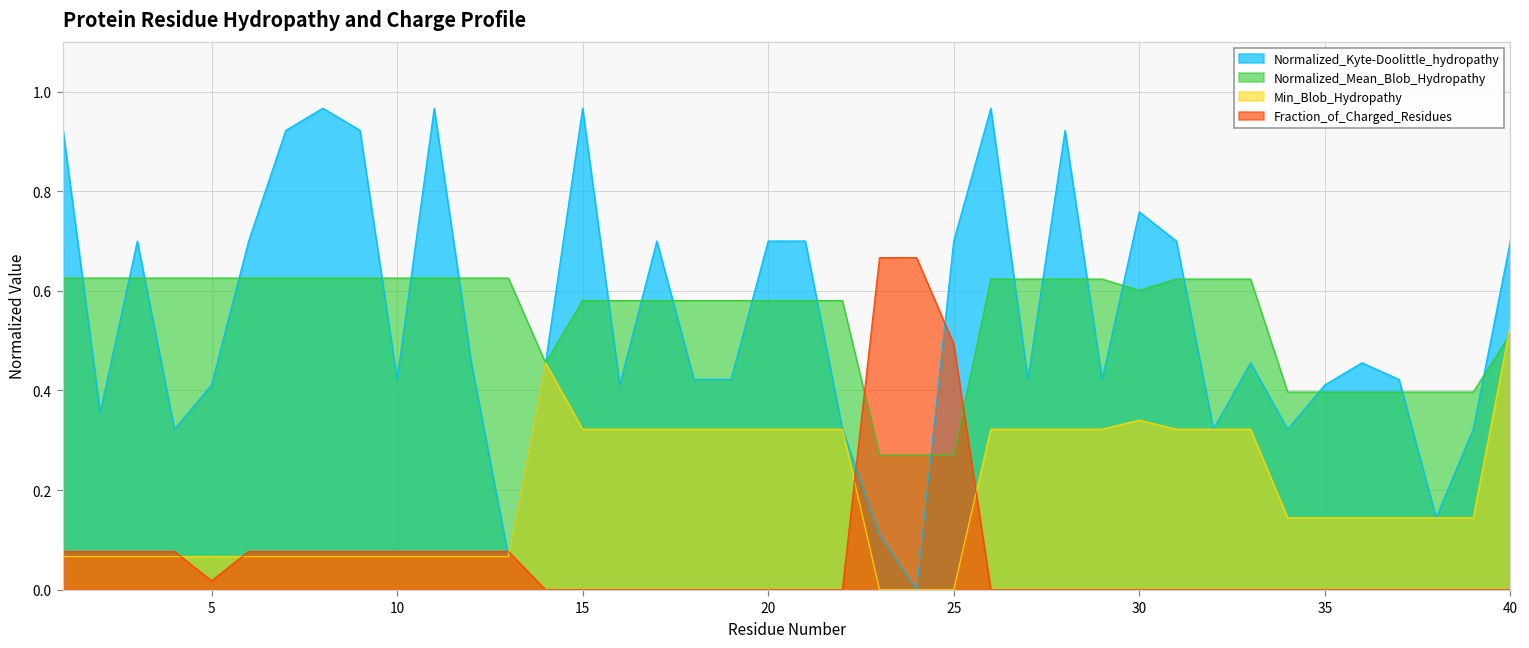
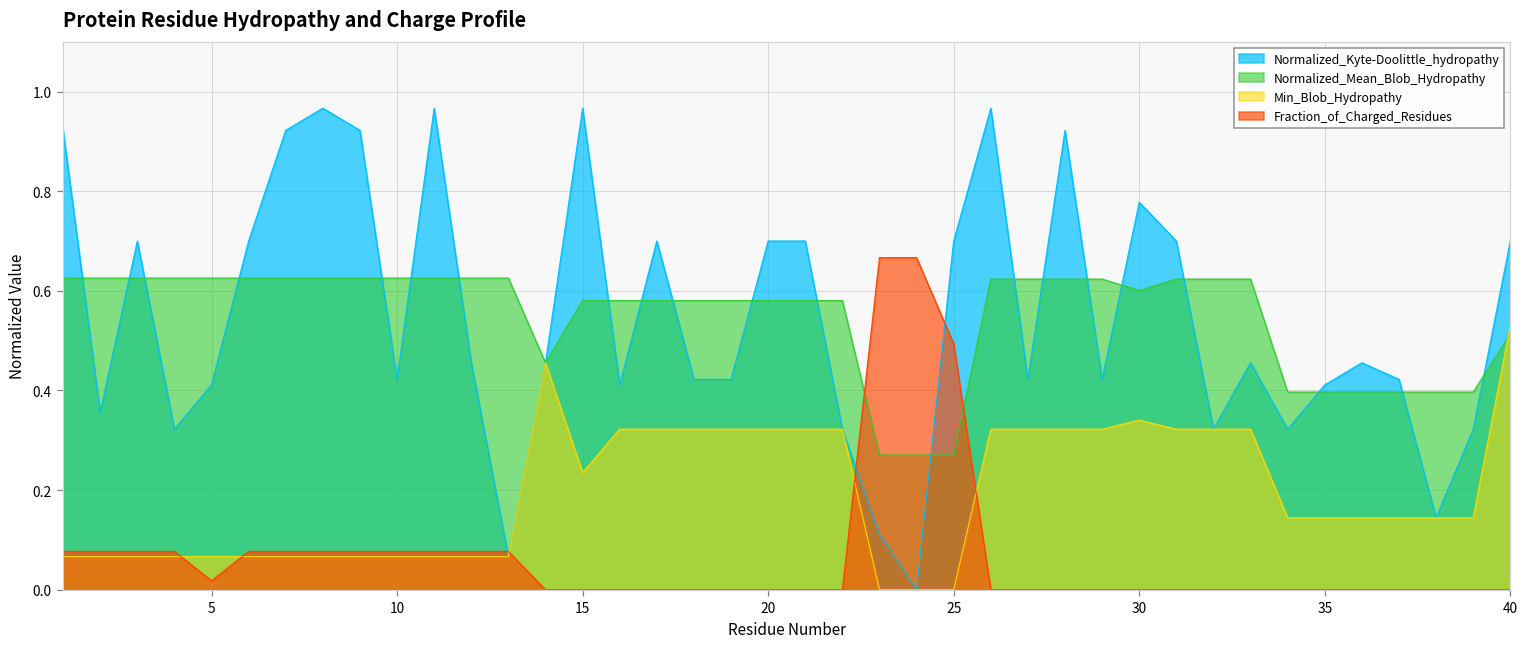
Min_Blob_Hydropathy, 15: 0.32 -> 0.24
Normalized_Kyte-Doolittle_hydropathy, 30: 0.76 -> 0.78
